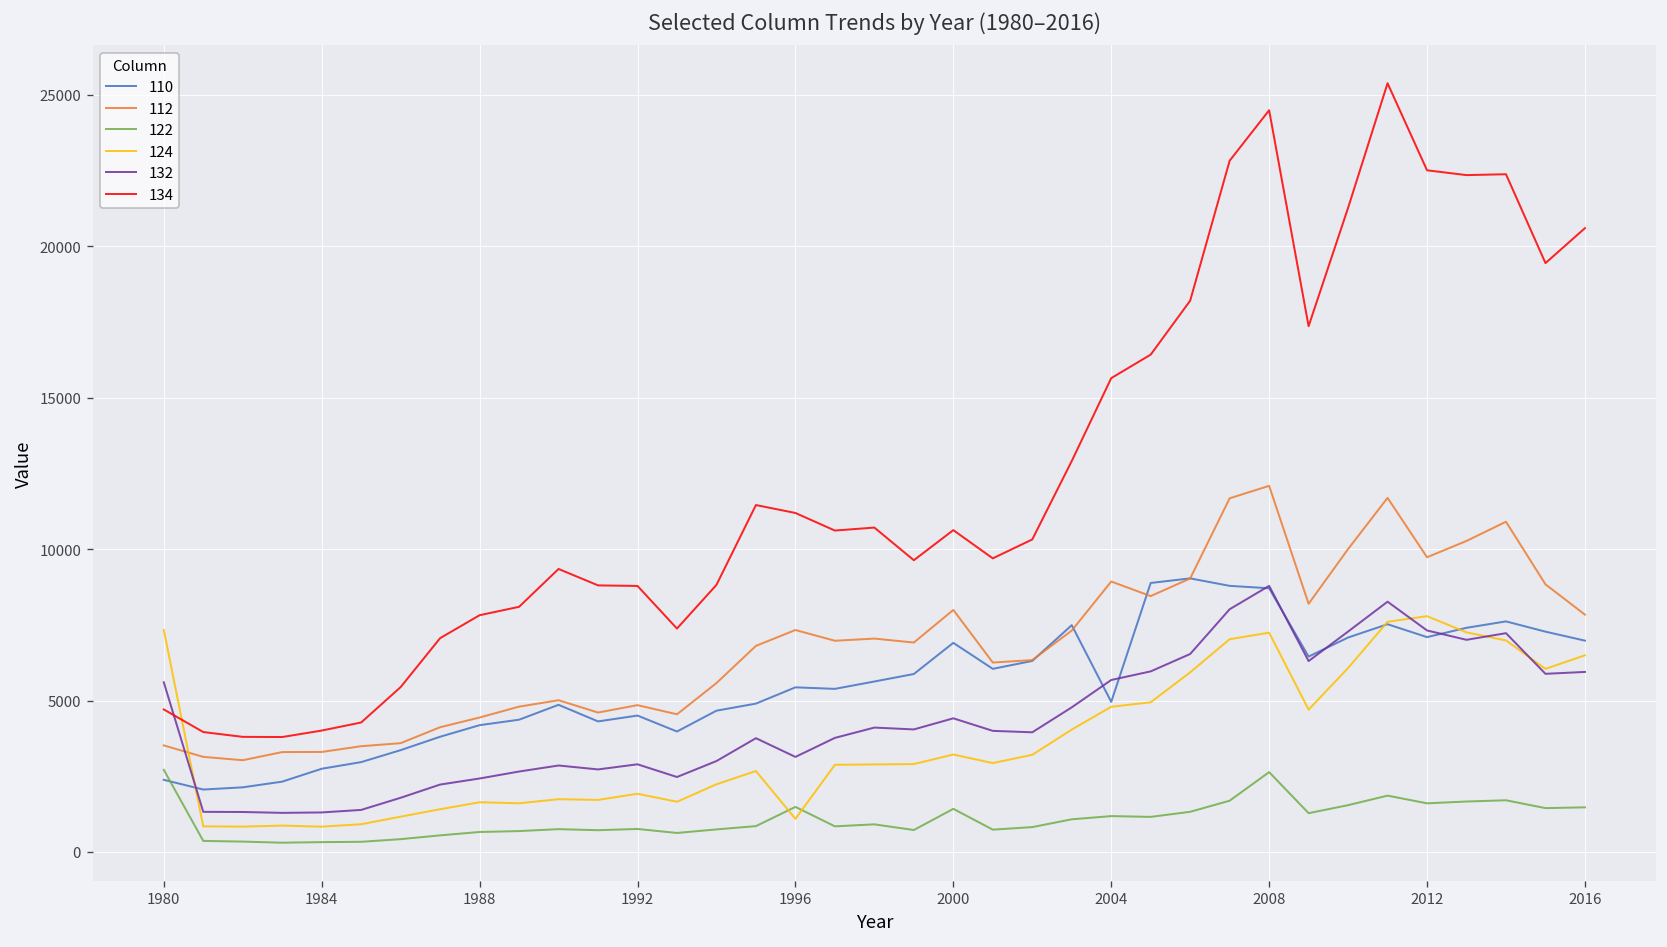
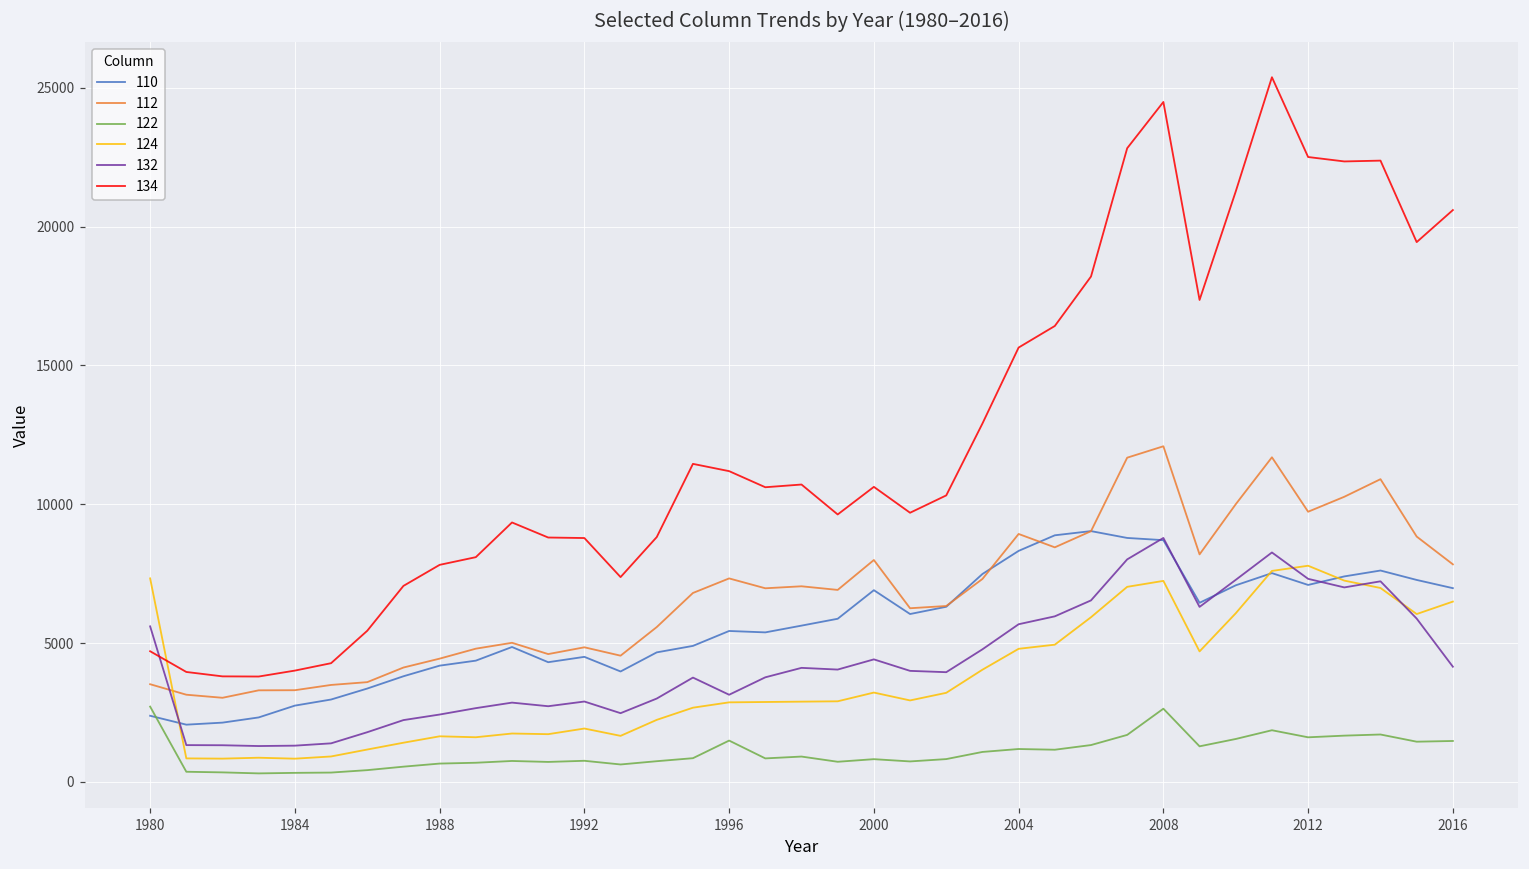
124, 1996: 1100 -> 2900
122, 2000: 1400 -> 800
110, 2004: 5000 -> 8300
132, 2016: 5900 -> 4100
